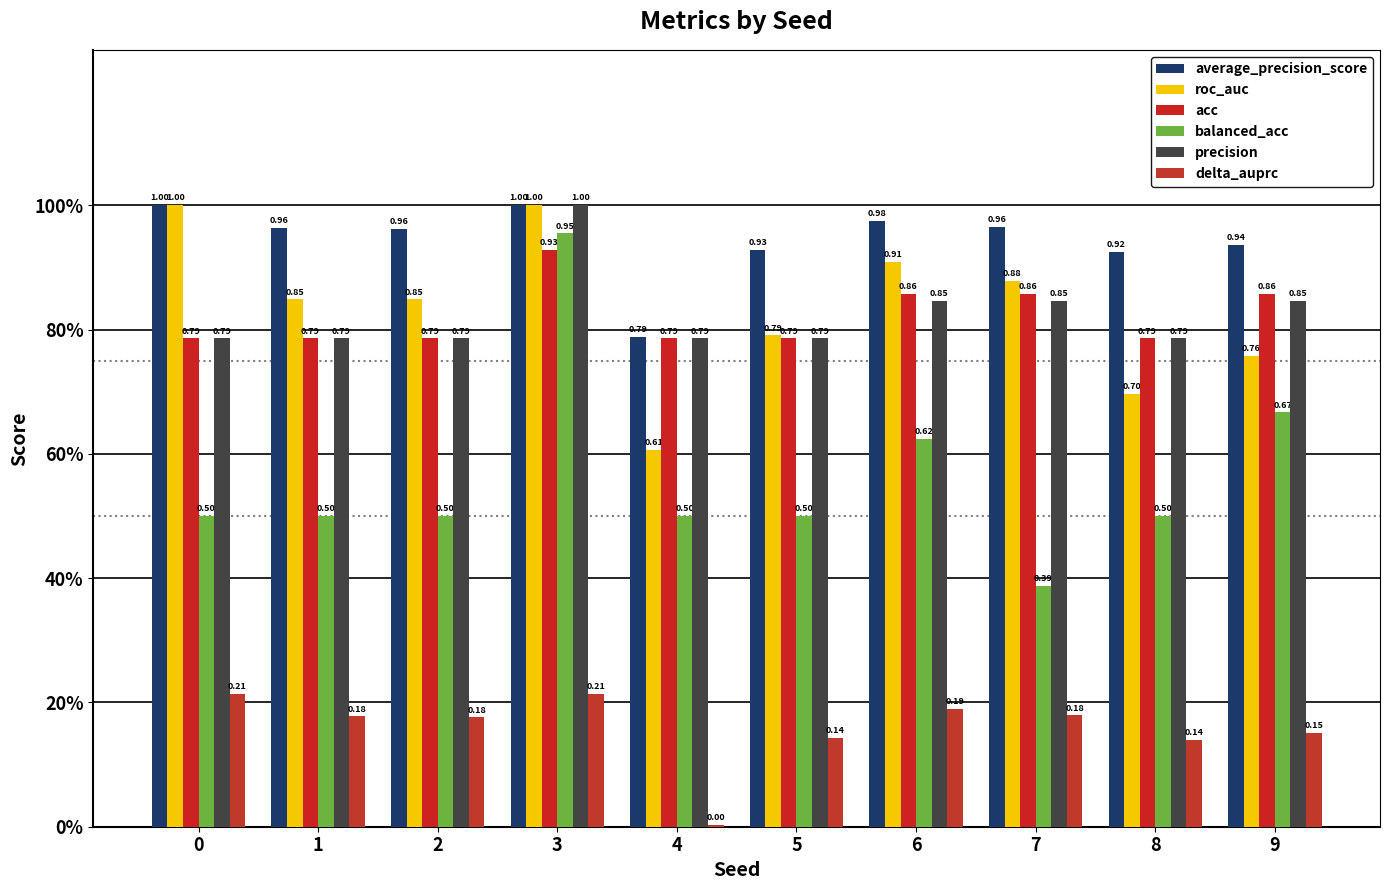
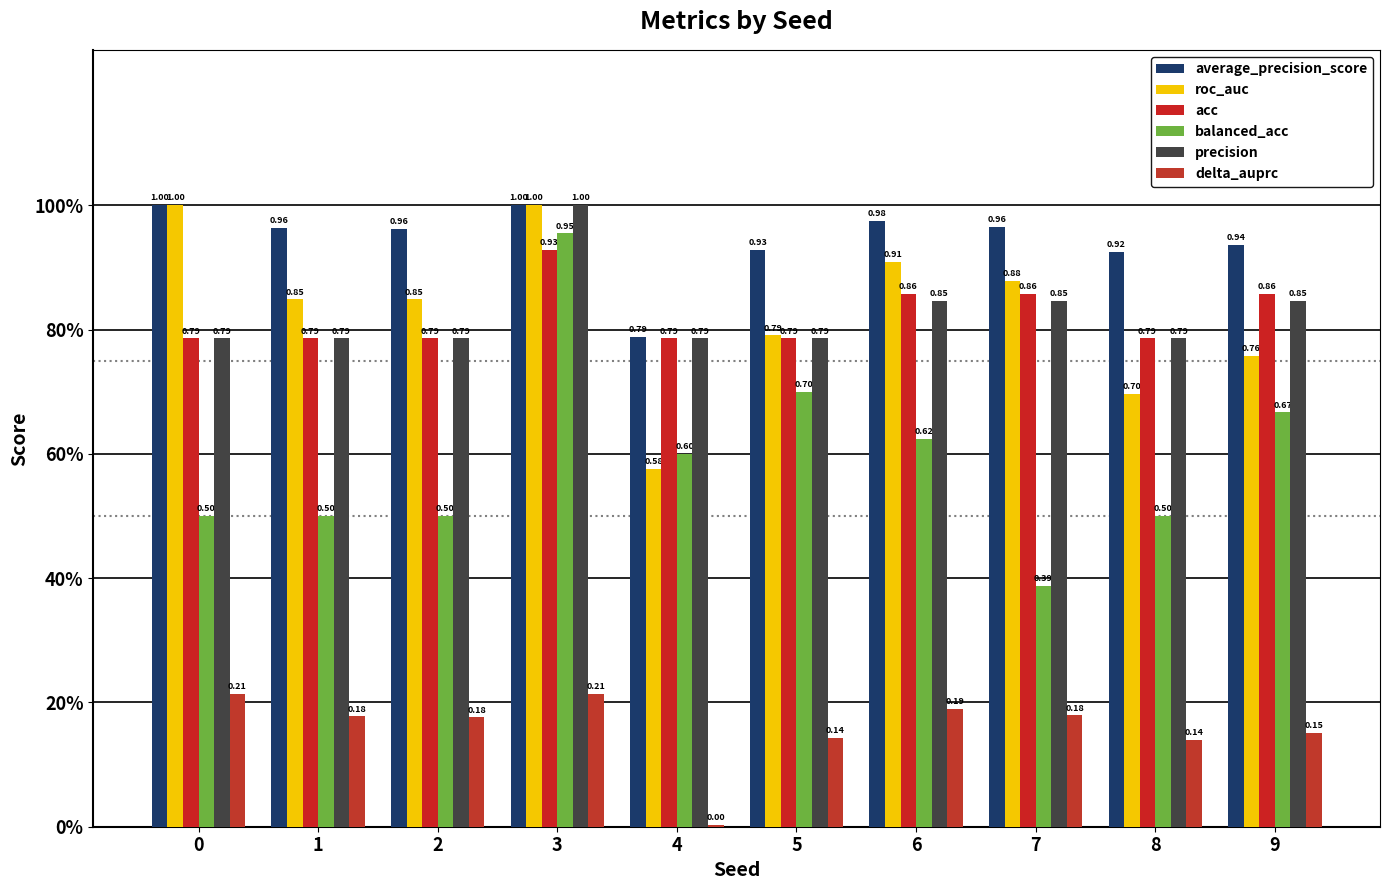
roc_auc, 4: 0.61 -> 0.58
balanced_acc, 4: 0.50 -> 0.60
balanced_acc, 5: 0.50 -> 0.70
